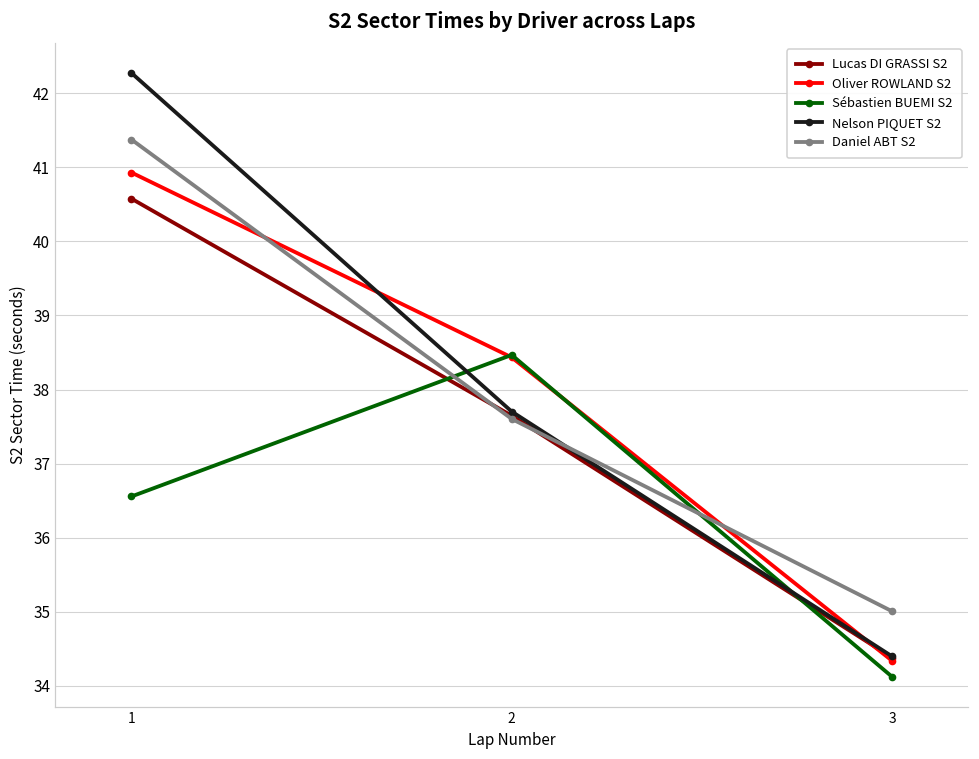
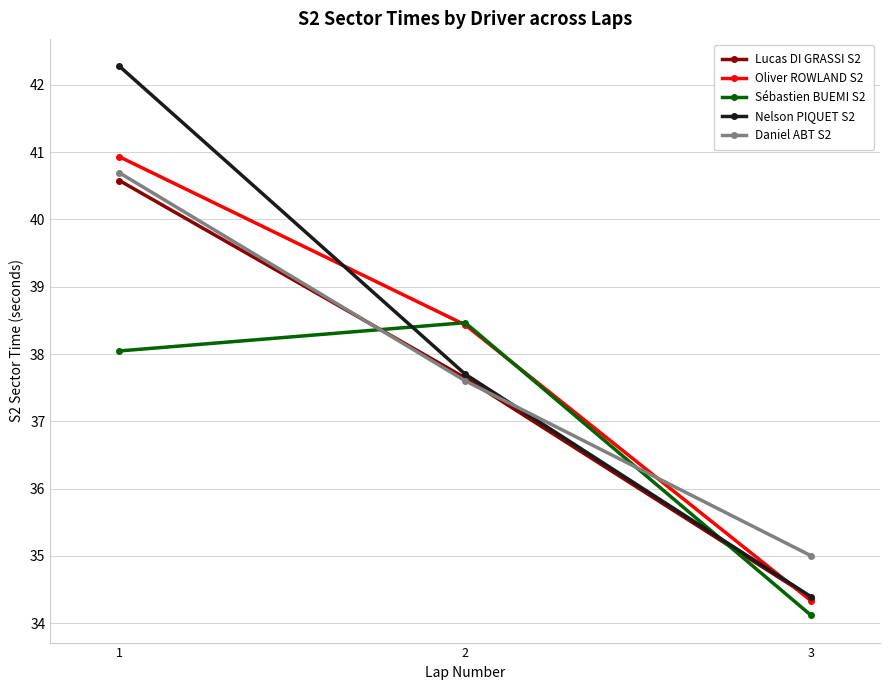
Sébastien BUEMI S2, 1: 36.6 -> 38.0
Daniel ABT S2, 1: 41.4 -> 40.7
